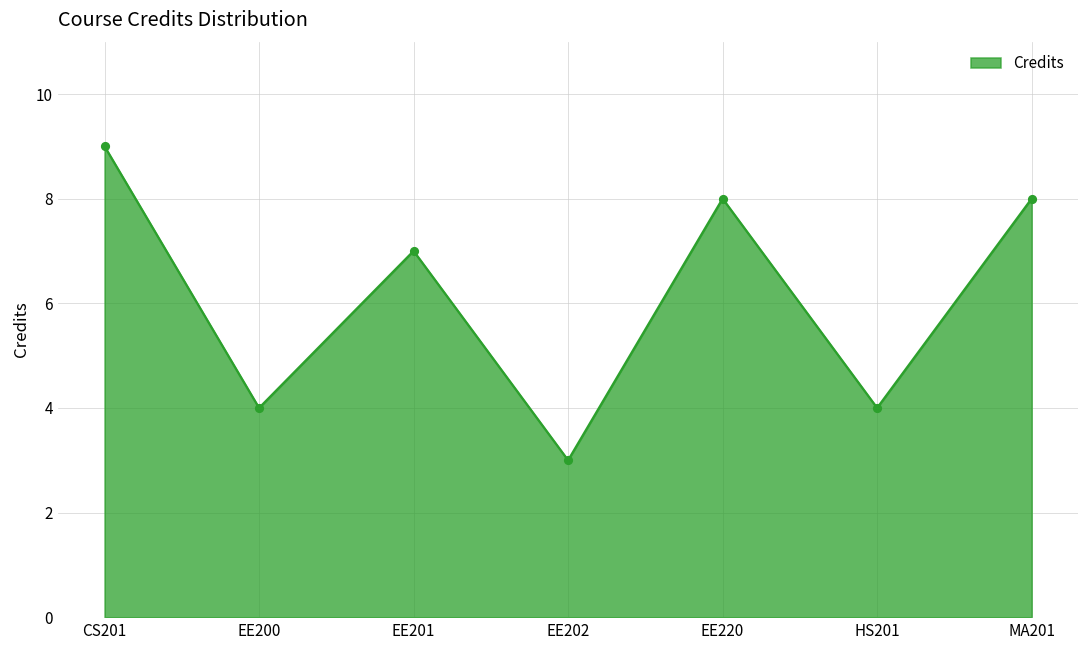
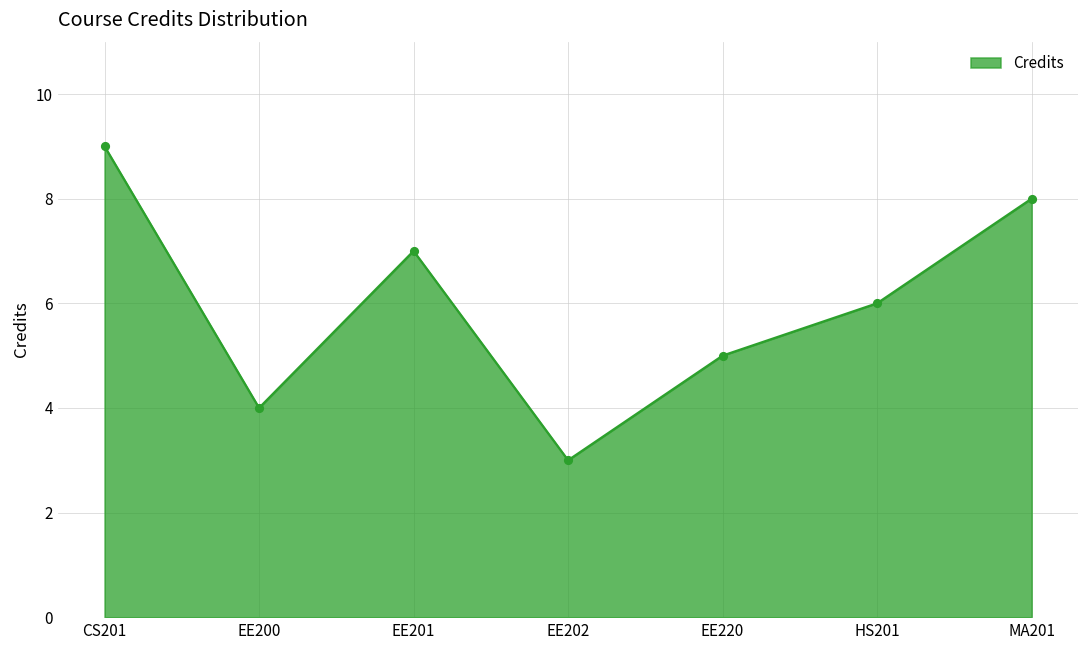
EE220: 8 -> 5
HS201: 4 -> 6
